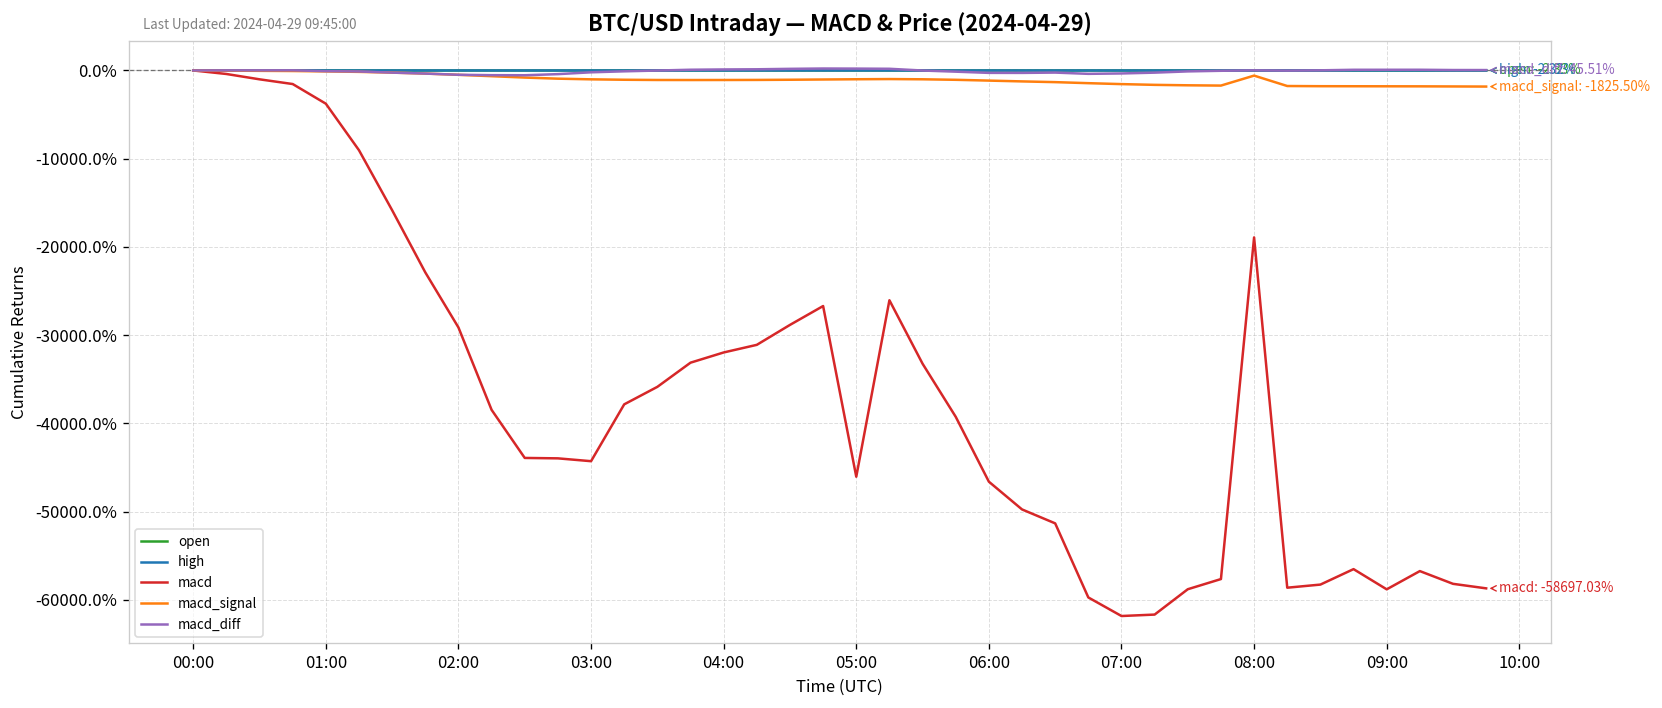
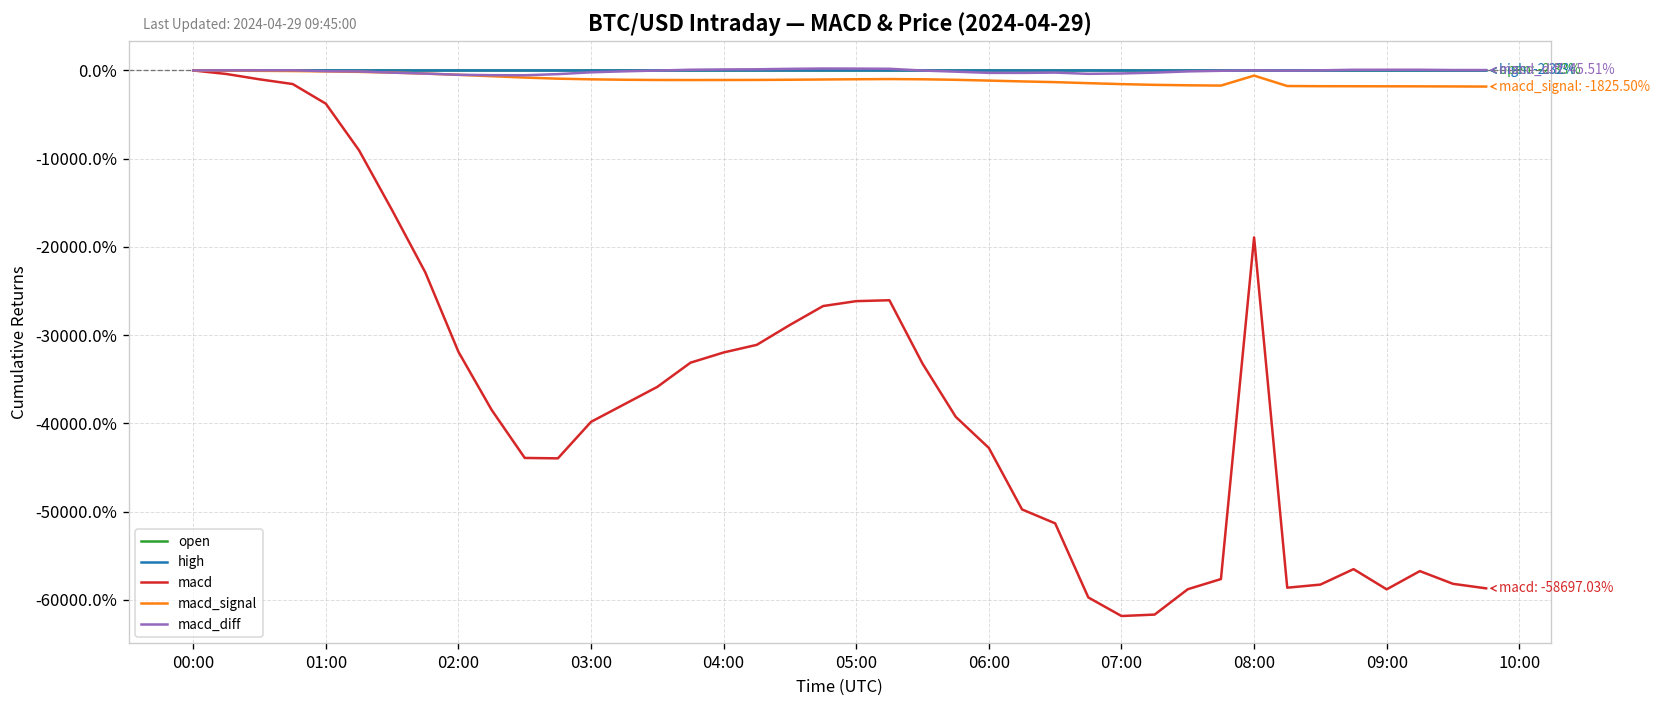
macd, 02:00: -29000% -> -32000%
macd, 03:00: -44000% -> -40000%
macd, 05:00: -46000% -> -26000%
macd, 06:00: -47000% -> -43000%
